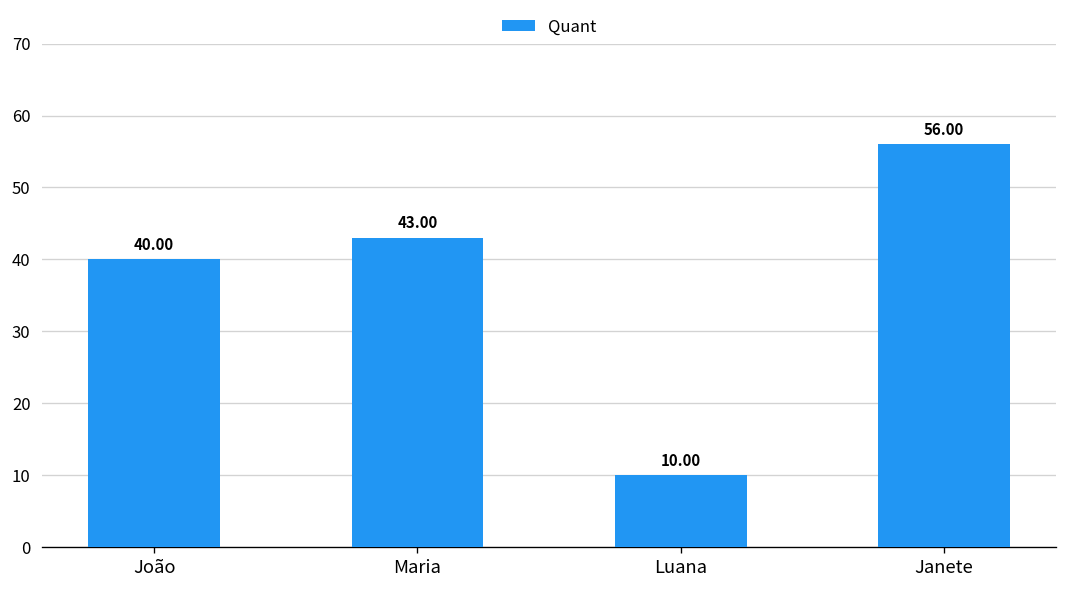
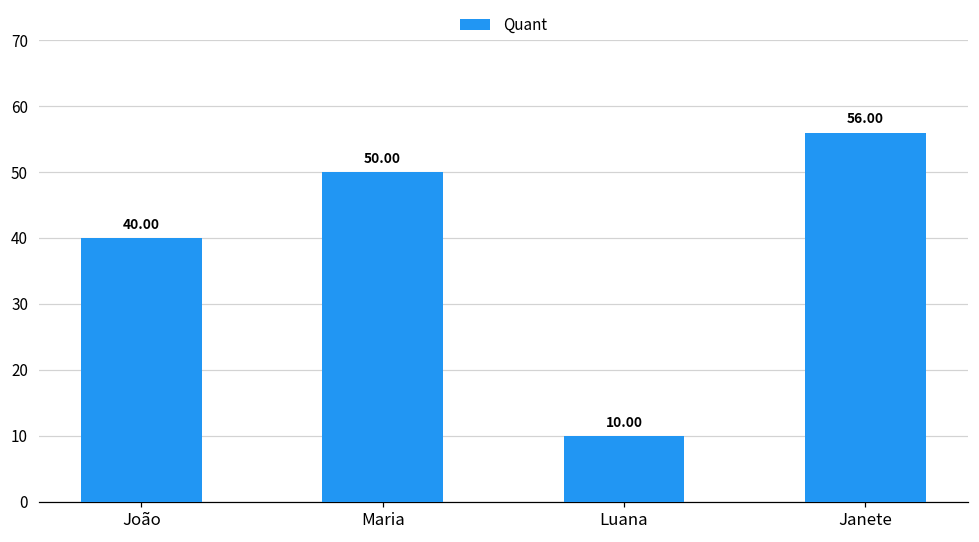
Maria: 43.00 -> 50.00
